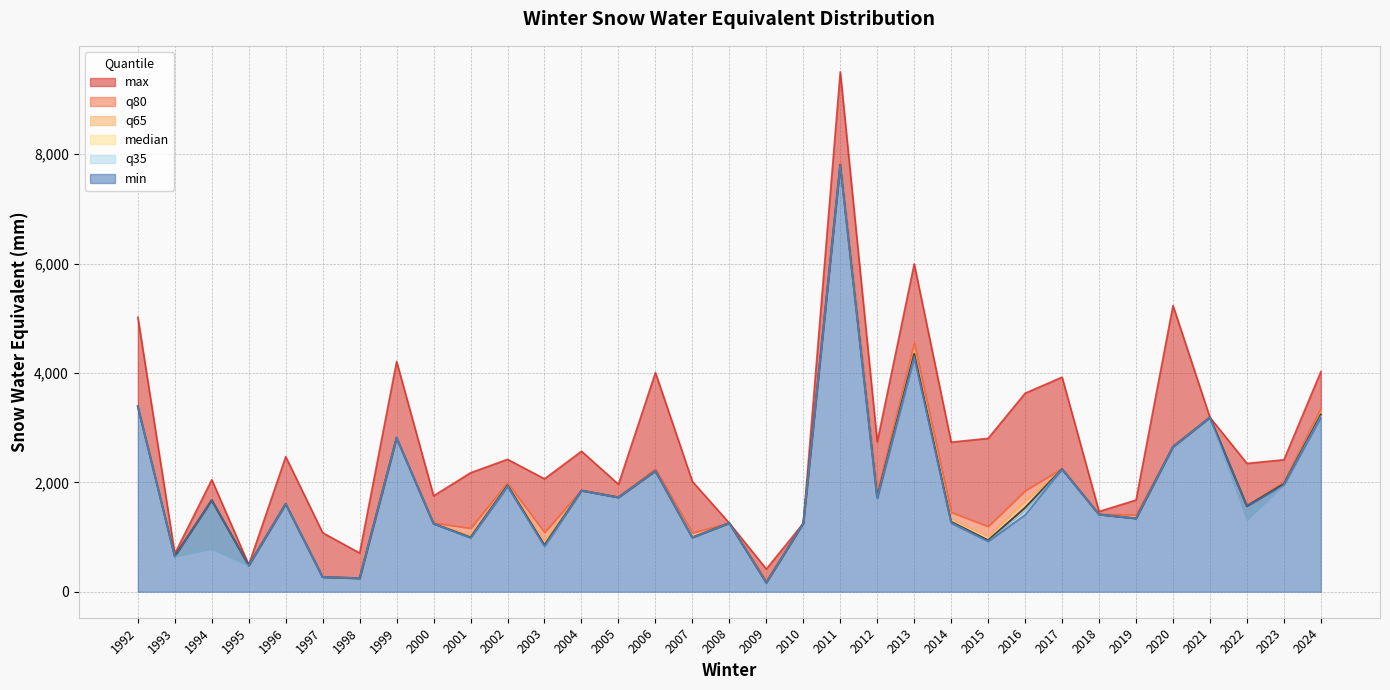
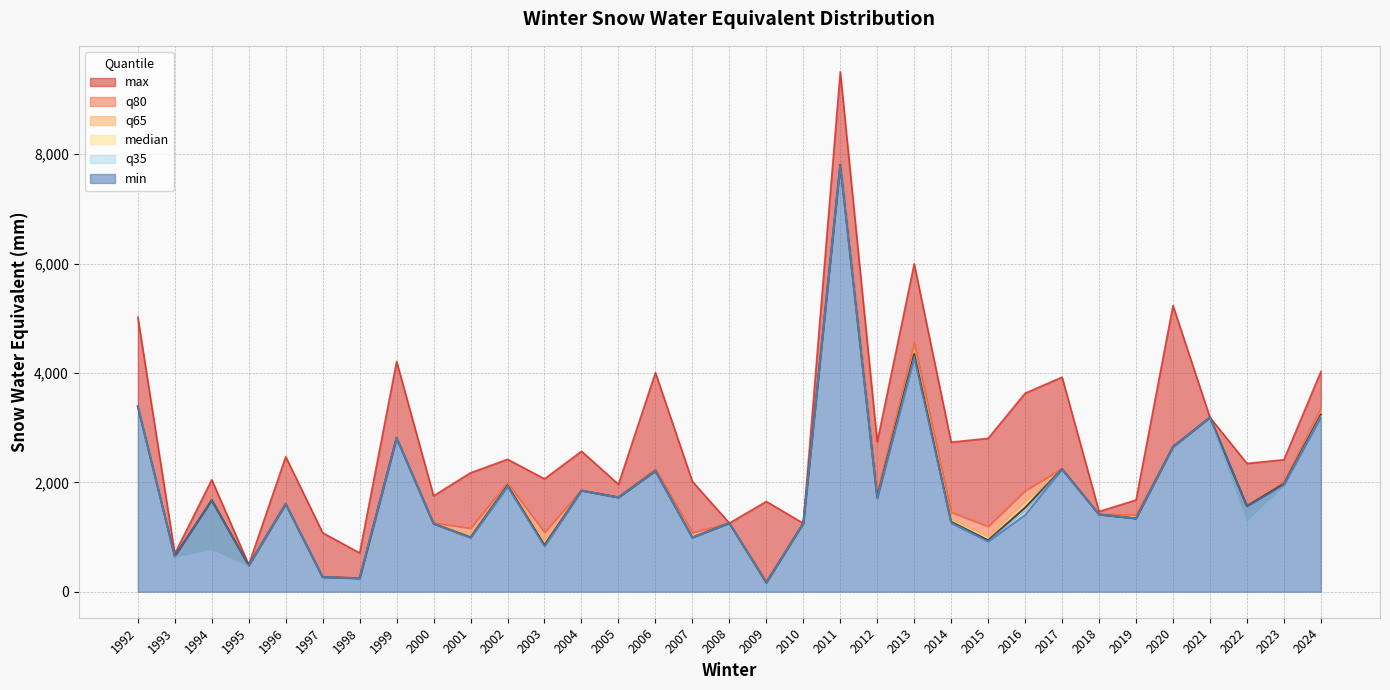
max, 2009: 400 -> 1,700
